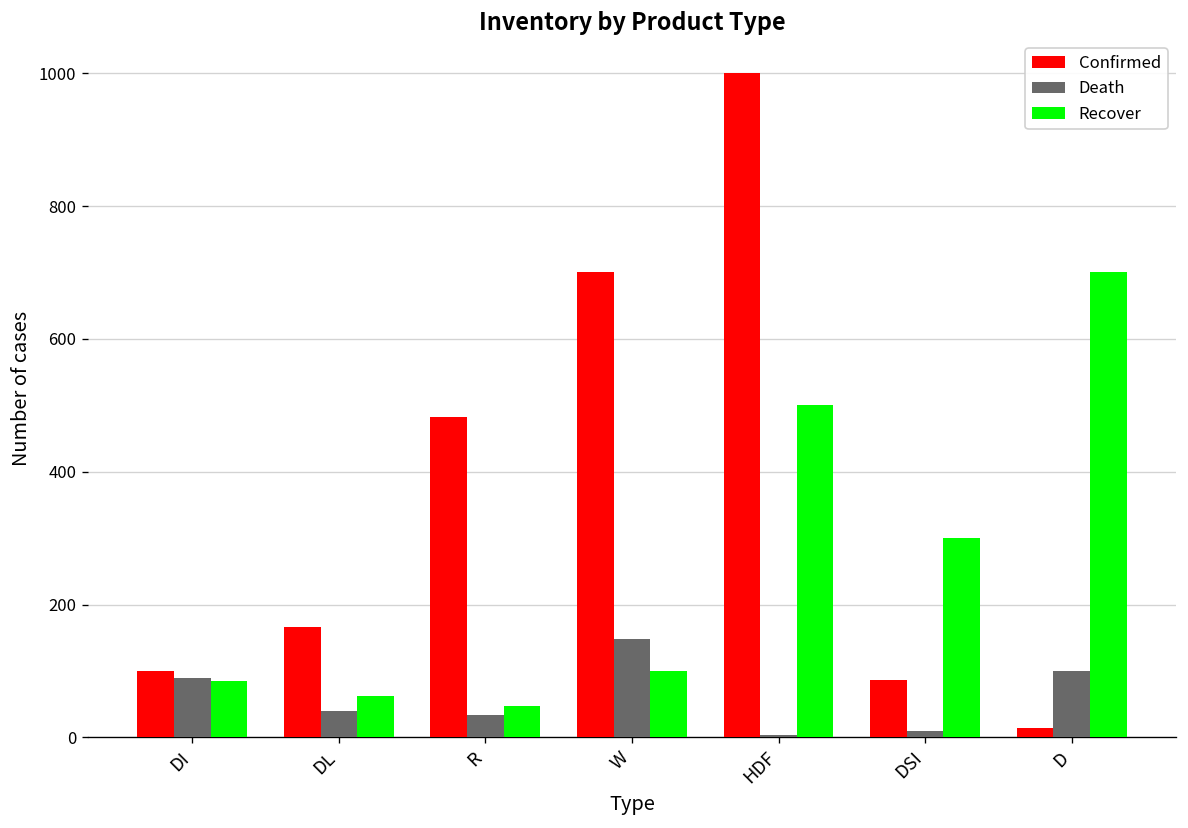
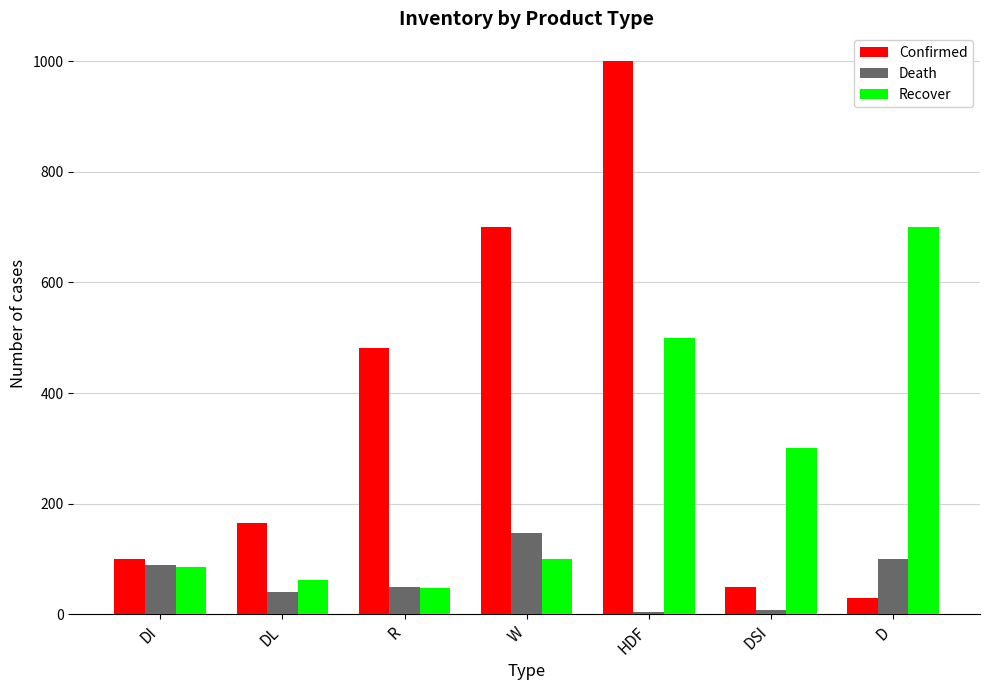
Death, R: 30 -> 50
Confirmed, DSI: 90 -> 50
Confirmed, D: 10 -> 30
